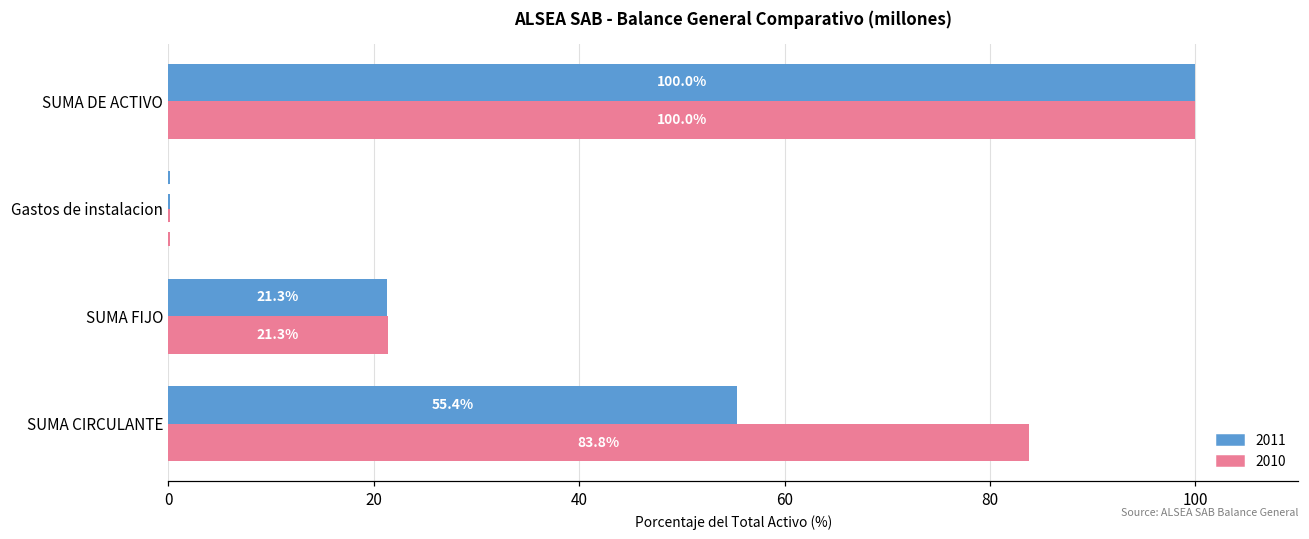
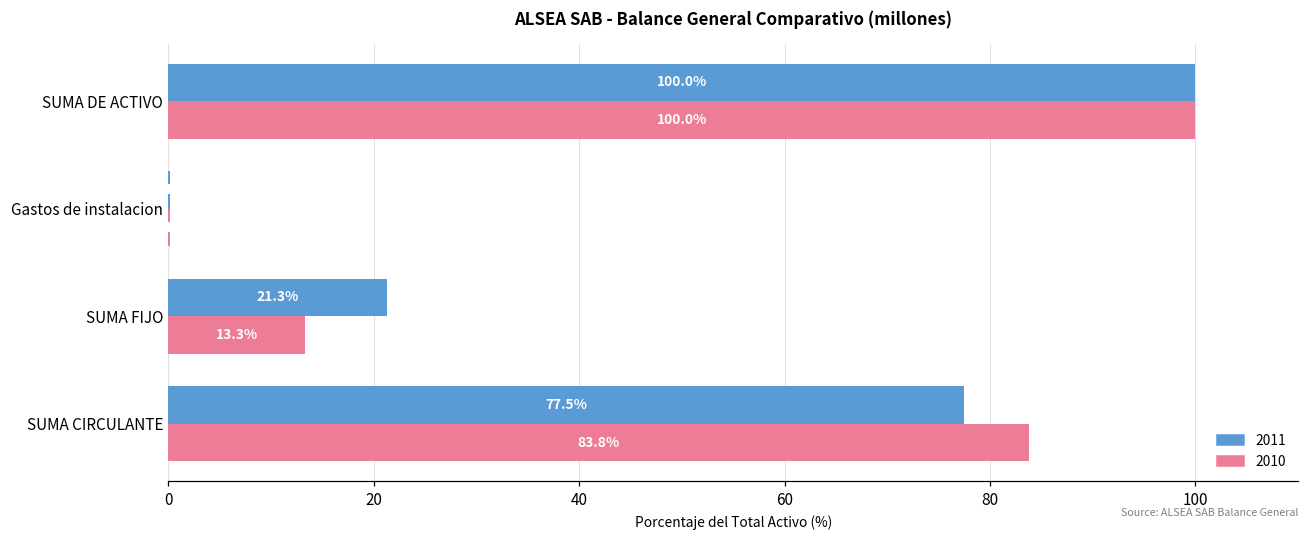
2010, SUMA FIJO: 21.3% -> 13.3%
2011, SUMA CIRCULANTE: 55.4% -> 77.5%
